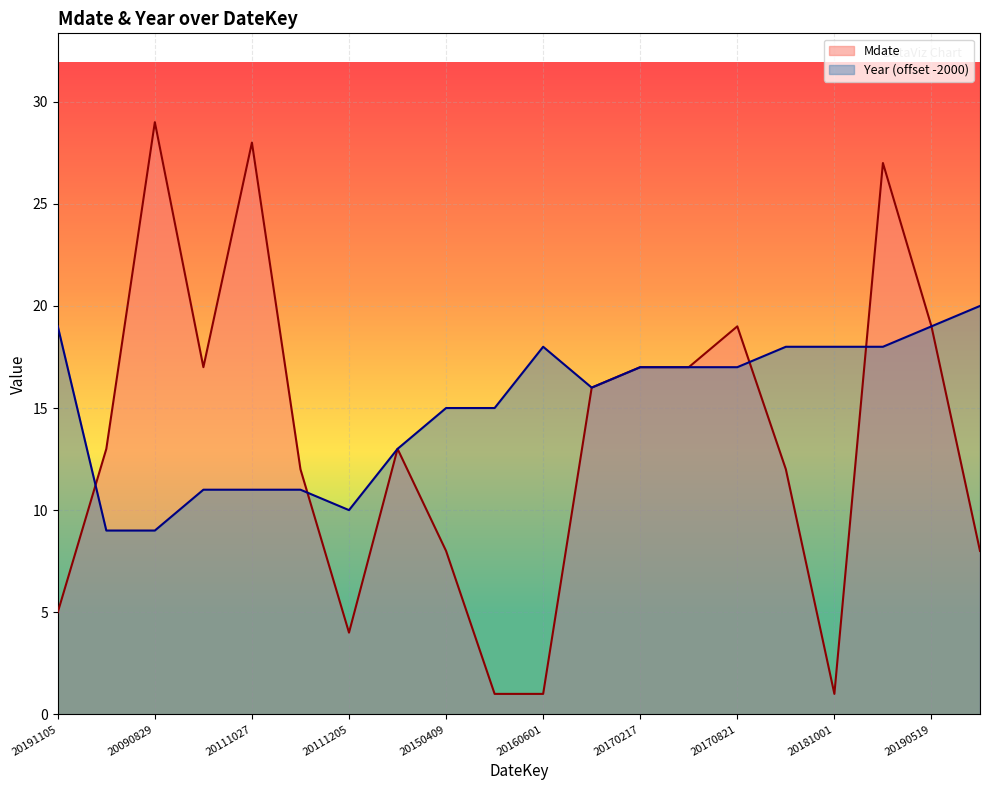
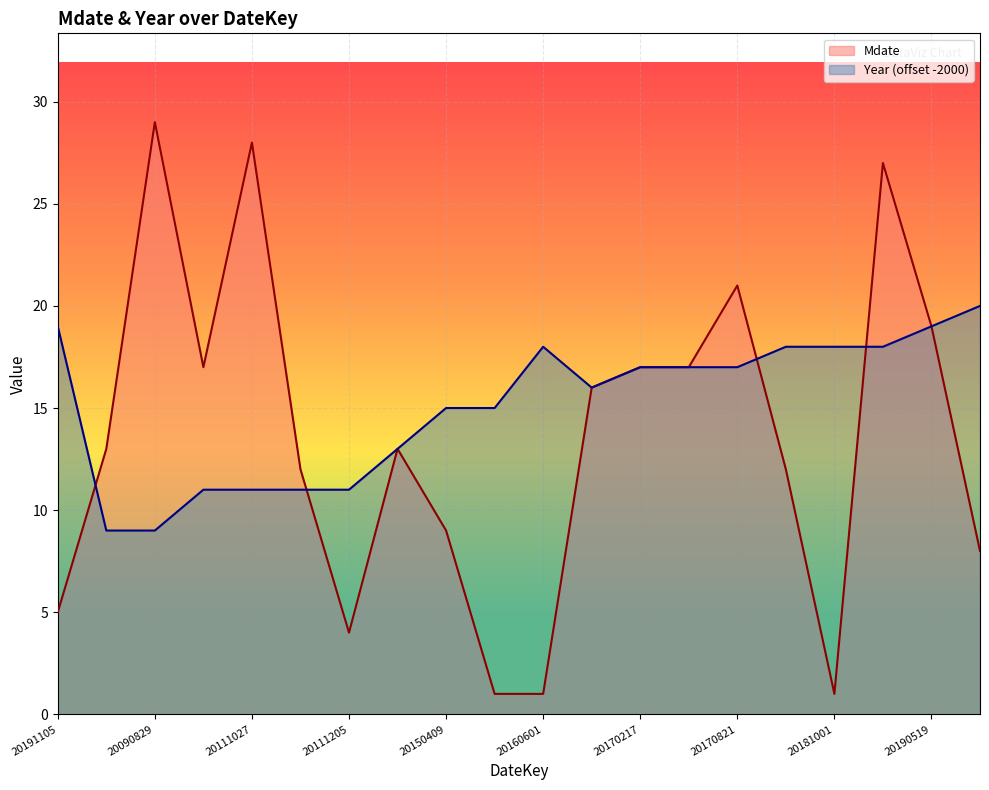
Year (offset -2000), 20111205: 10.0 -> 11.0
Mdate, 20150409: 8 -> 9
Mdate, 20170821: 19 -> 21
